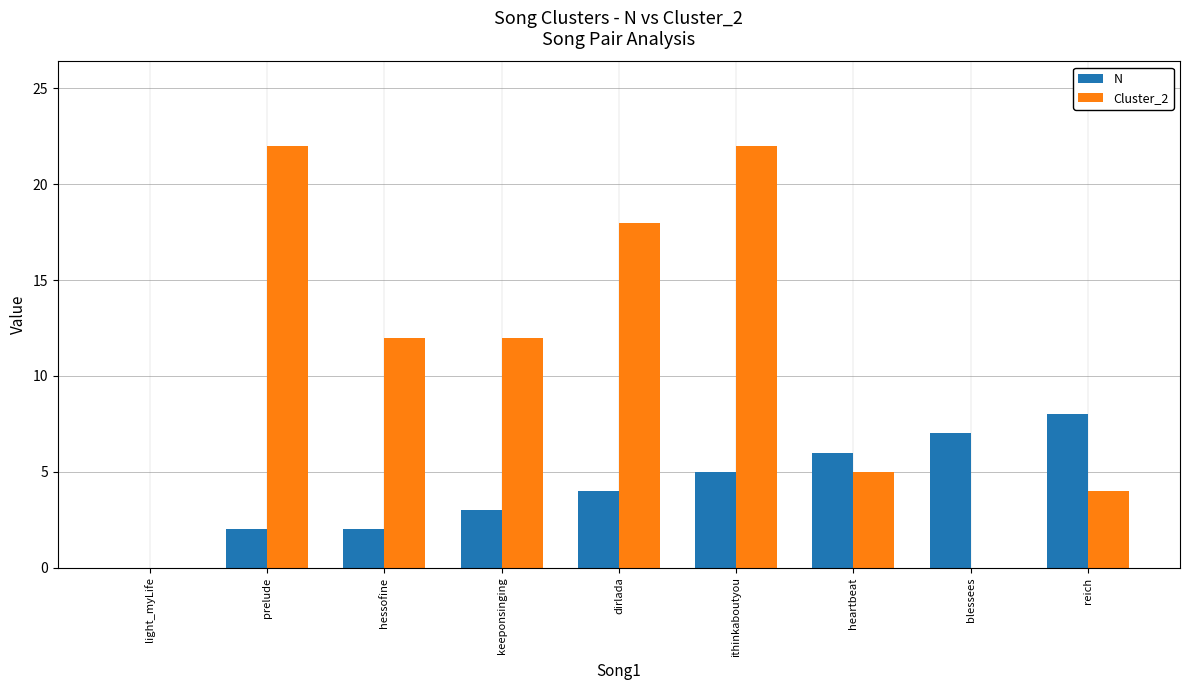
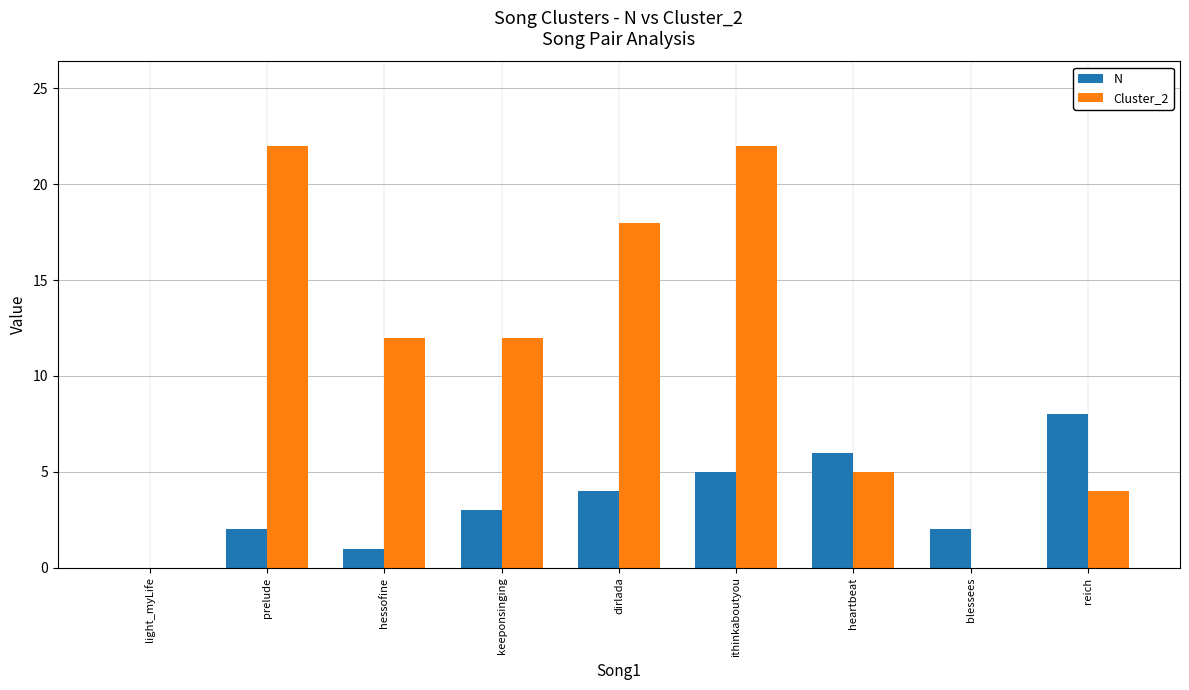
N, hessofine: 2 -> 1
N, blessees: 7 -> 2
